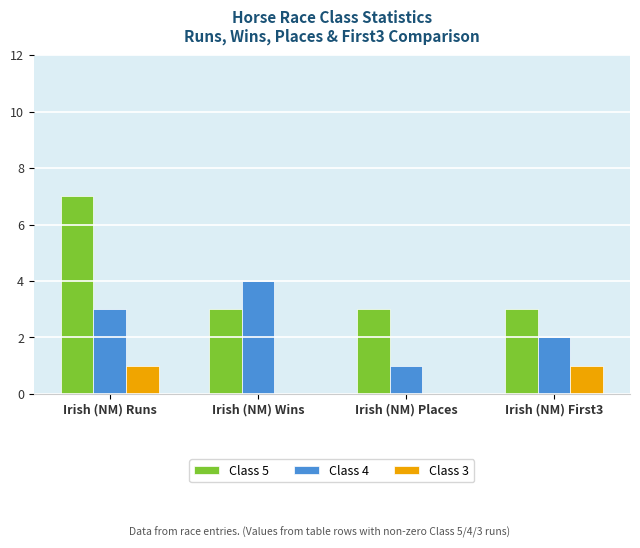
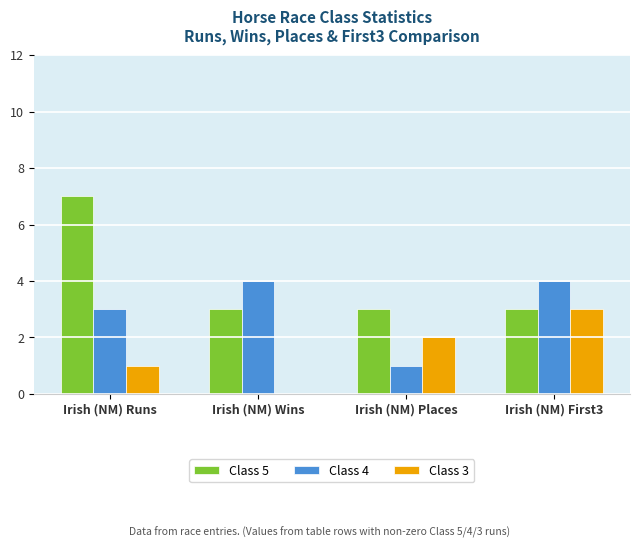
Class 3, Irish (NM) Places: 0 -> 2
Class 4, Irish (NM) First3: 2 -> 4
Class 3, Irish (NM) First3: 1 -> 3
